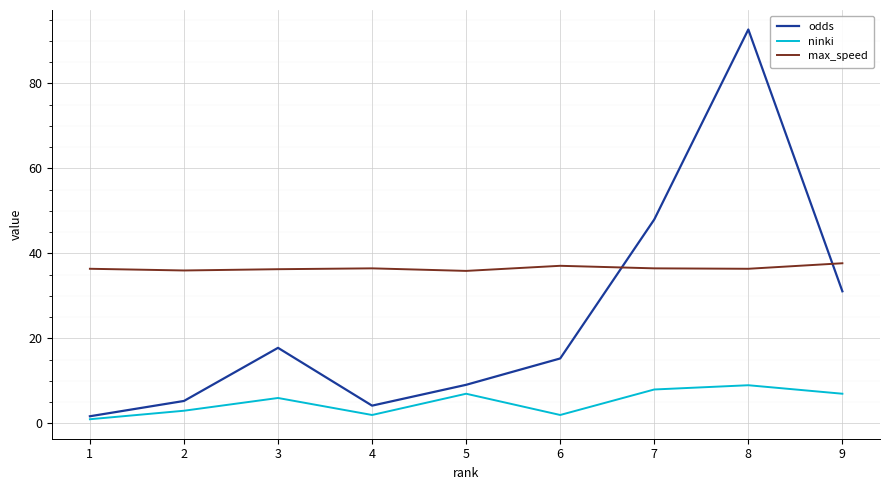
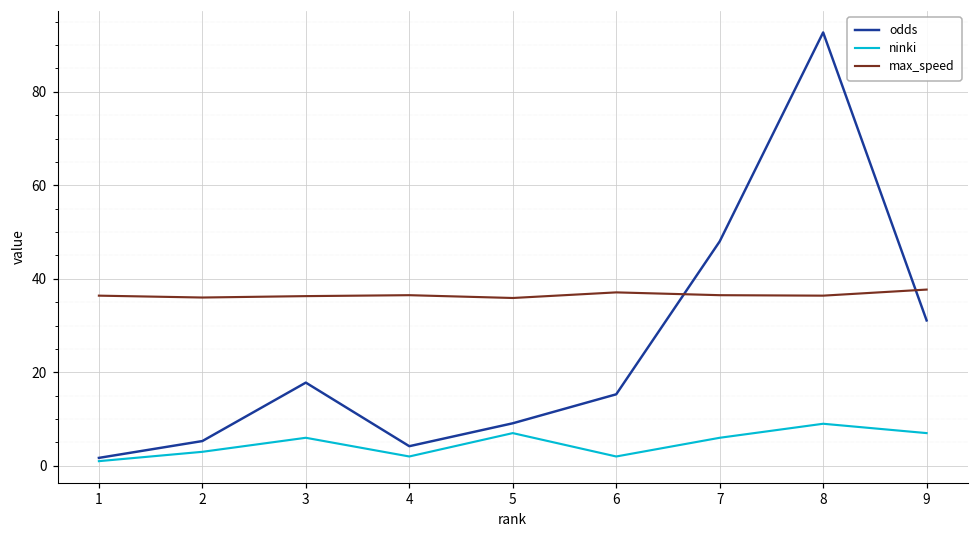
ninki, 7: 8 -> 6
